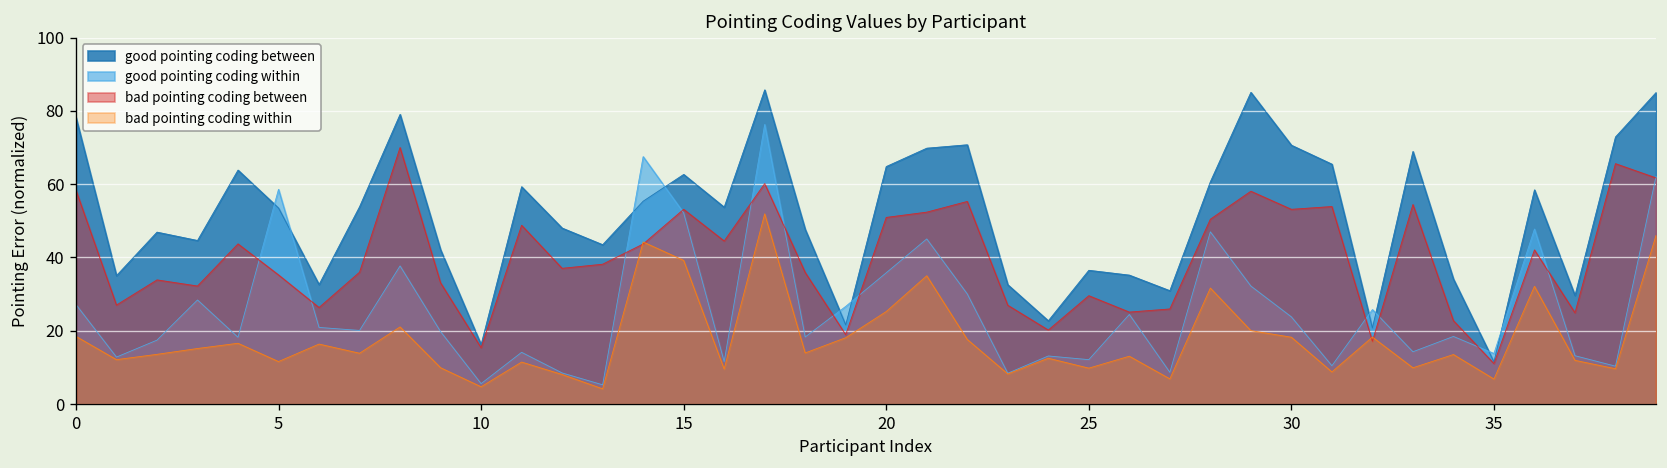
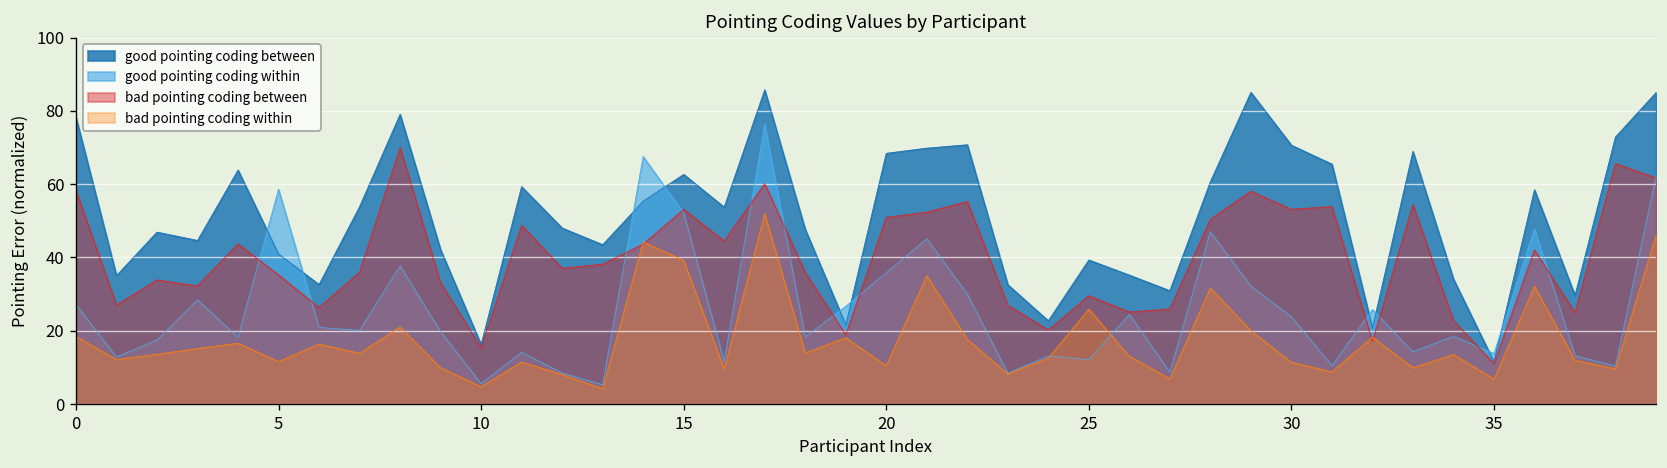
good pointing coding between, 5: 53 -> 41
good pointing coding between, 20: 65 -> 68
bad pointing coding within, 20: 25 -> 10
good pointing coding between, 25: 37 -> 39
bad pointing coding within, 25: 10 -> 26
bad pointing coding within, 30: 18 -> 11
